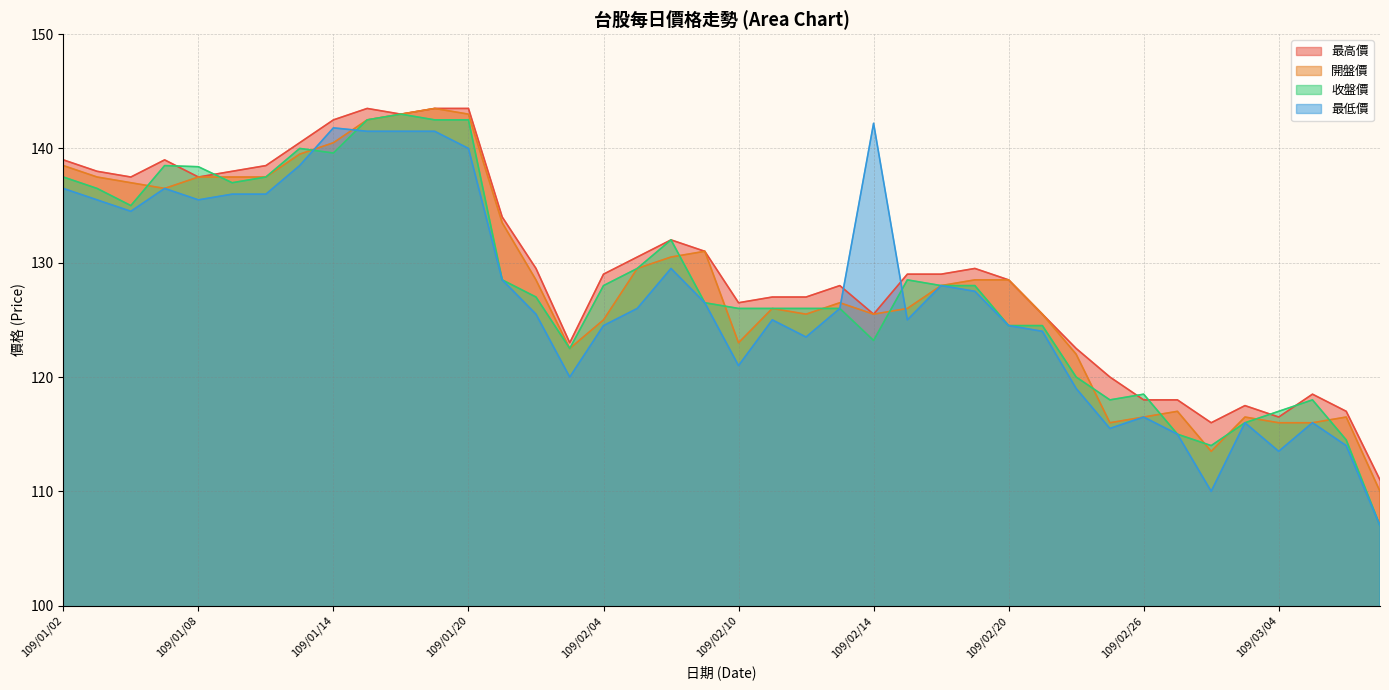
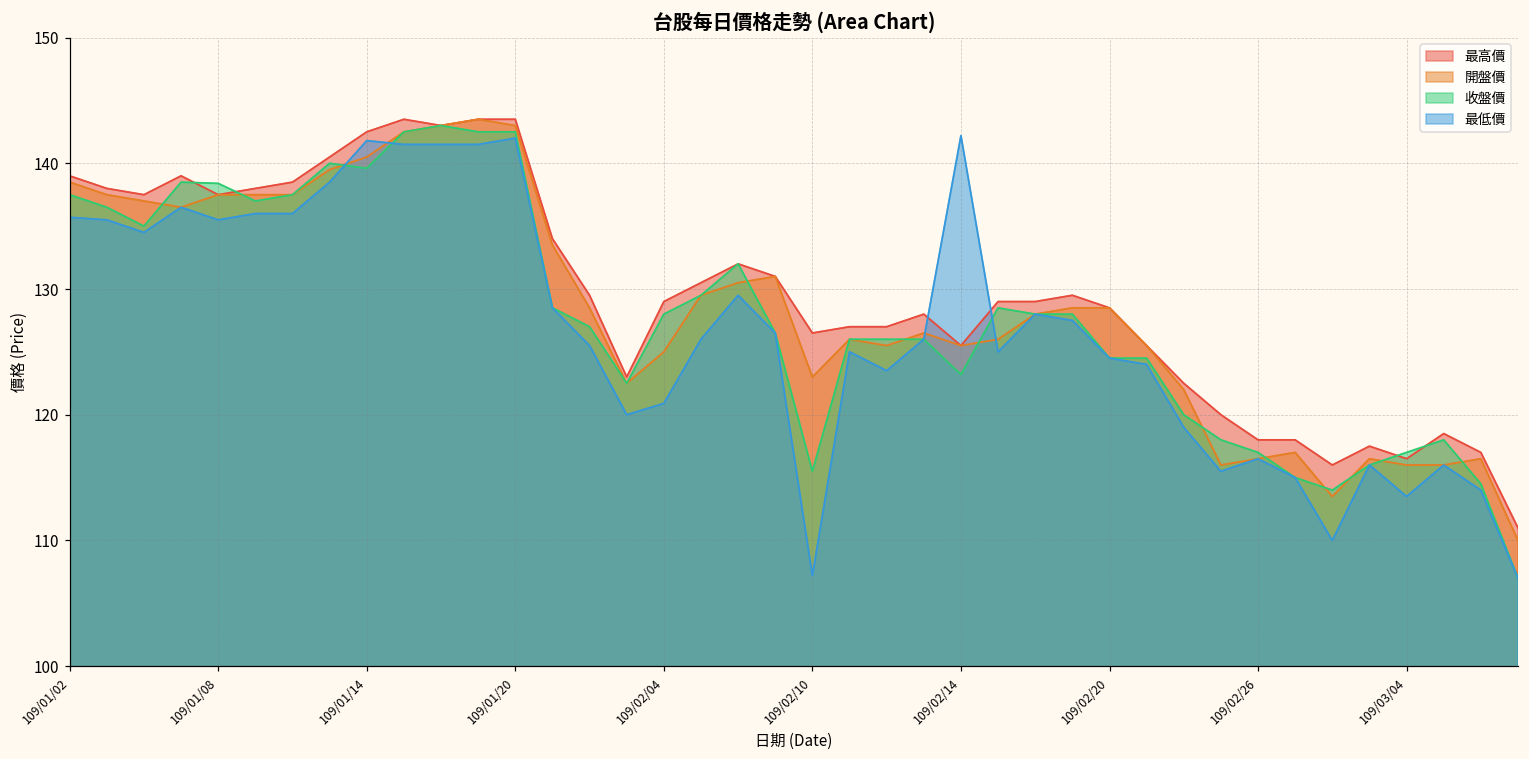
最低價, 109/01/02: 136.5 -> 135.7
最低價, 109/01/20: 140 -> 142
最低價, 109/02/04: 124.5 -> 120.9
收盤價, 109/02/10: 126.0 -> 115.5
最低價, 109/02/10: 121.0 -> 107.2
收盤價, 109/02/26: 118.5 -> 117.0
